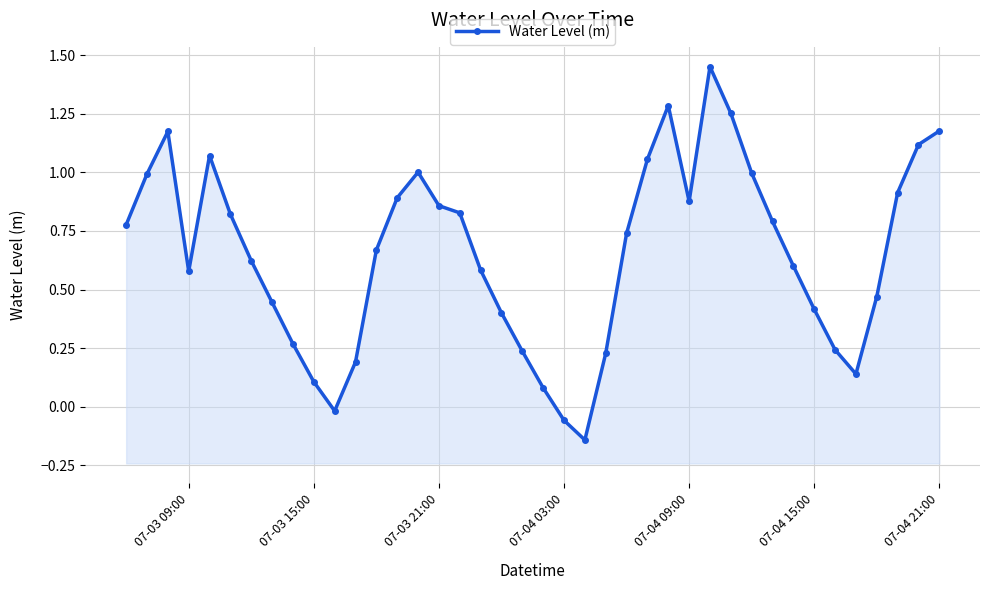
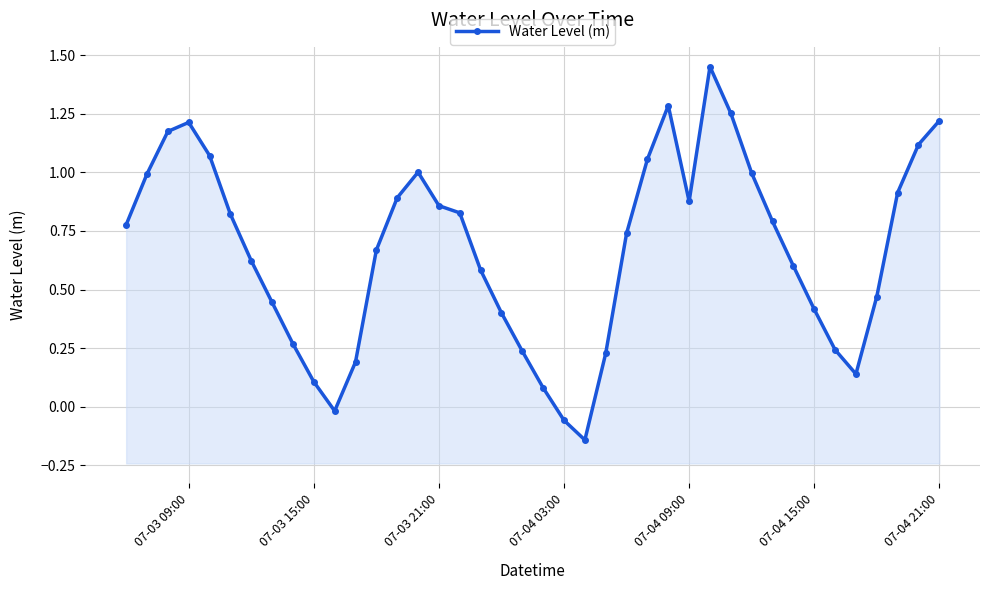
07-03 09:00: 0.58 -> 1.21
07-04 21:00: 1.18 -> 1.22
